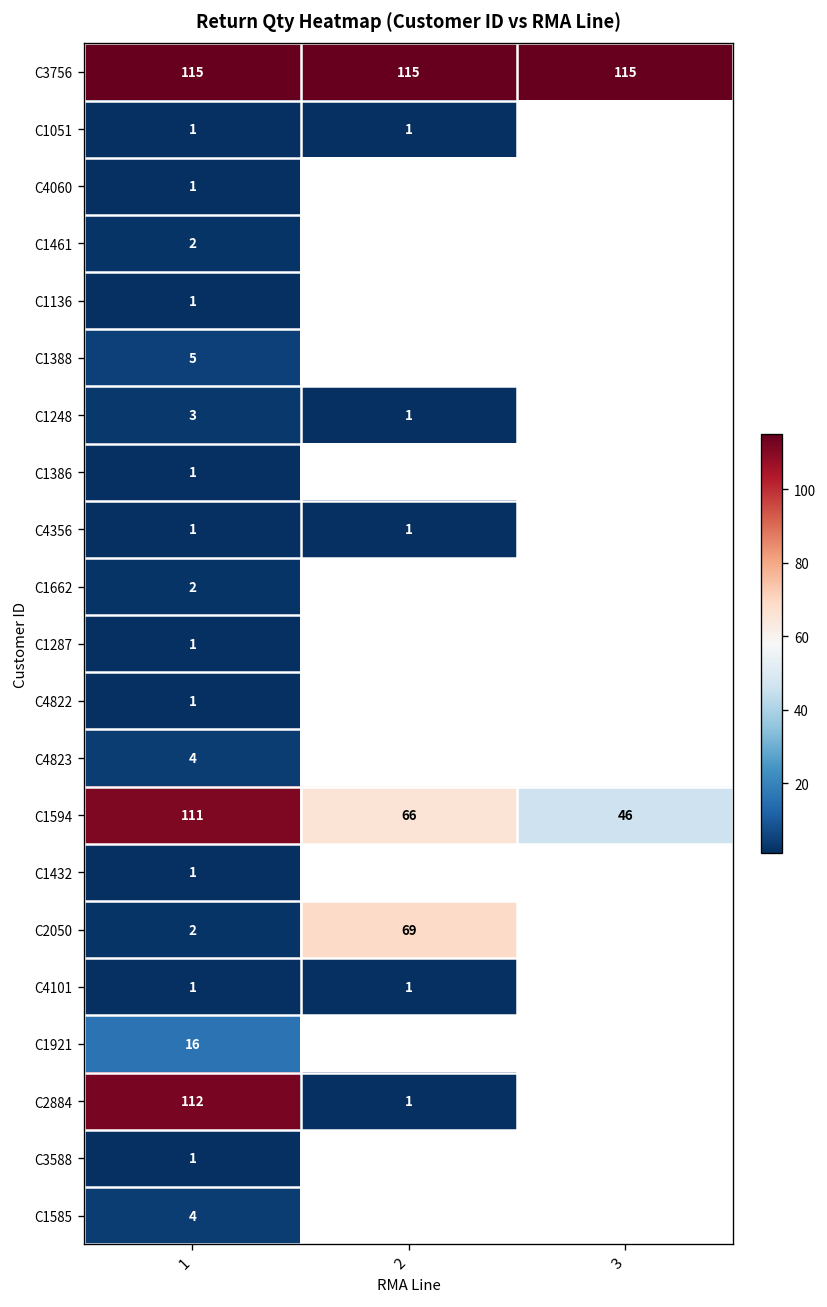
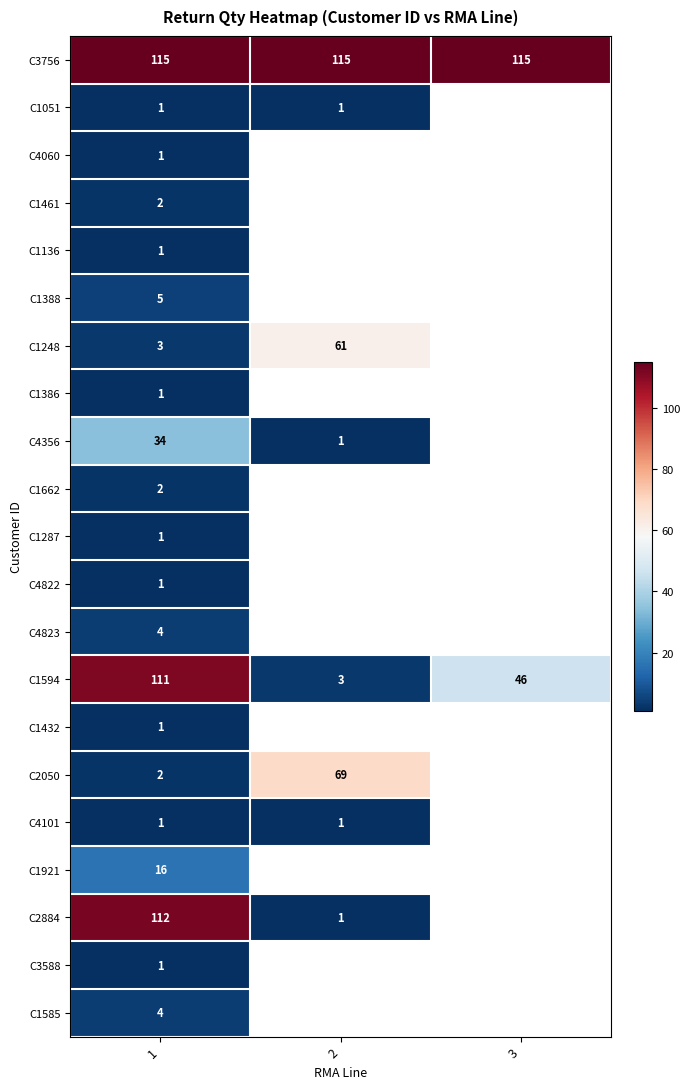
C1248, 2: 1 -> 61
C4356, 1: 1 -> 34
C1594, 2: 66 -> 3
